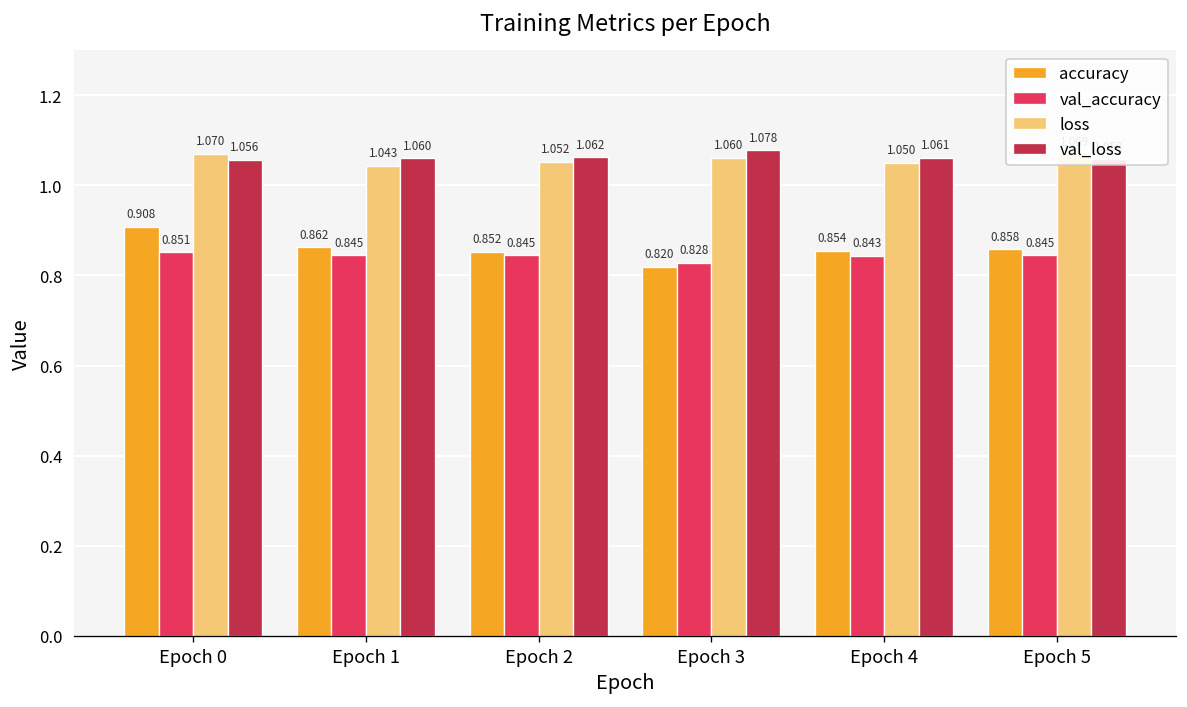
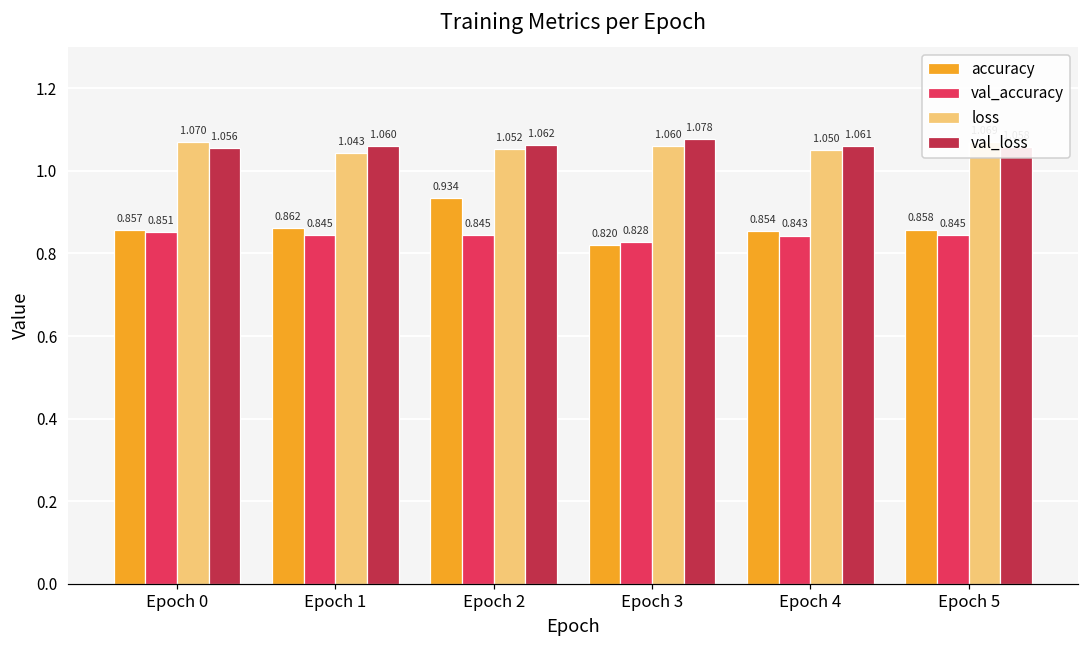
accuracy, Epoch 0: 0.908 -> 0.857
accuracy, Epoch 2: 0.852 -> 0.934
